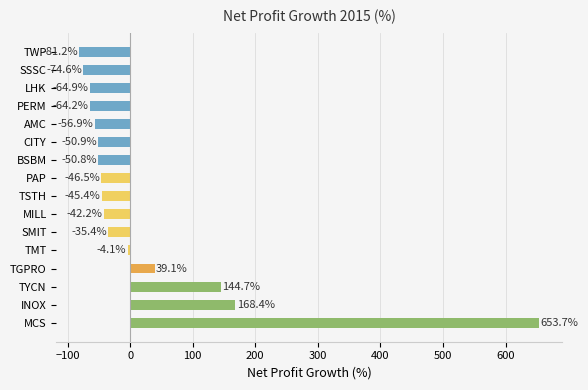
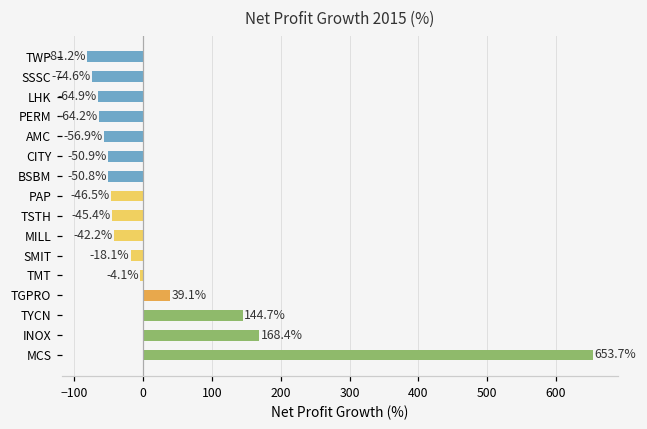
SMIT: -35.4% -> -18.1%
